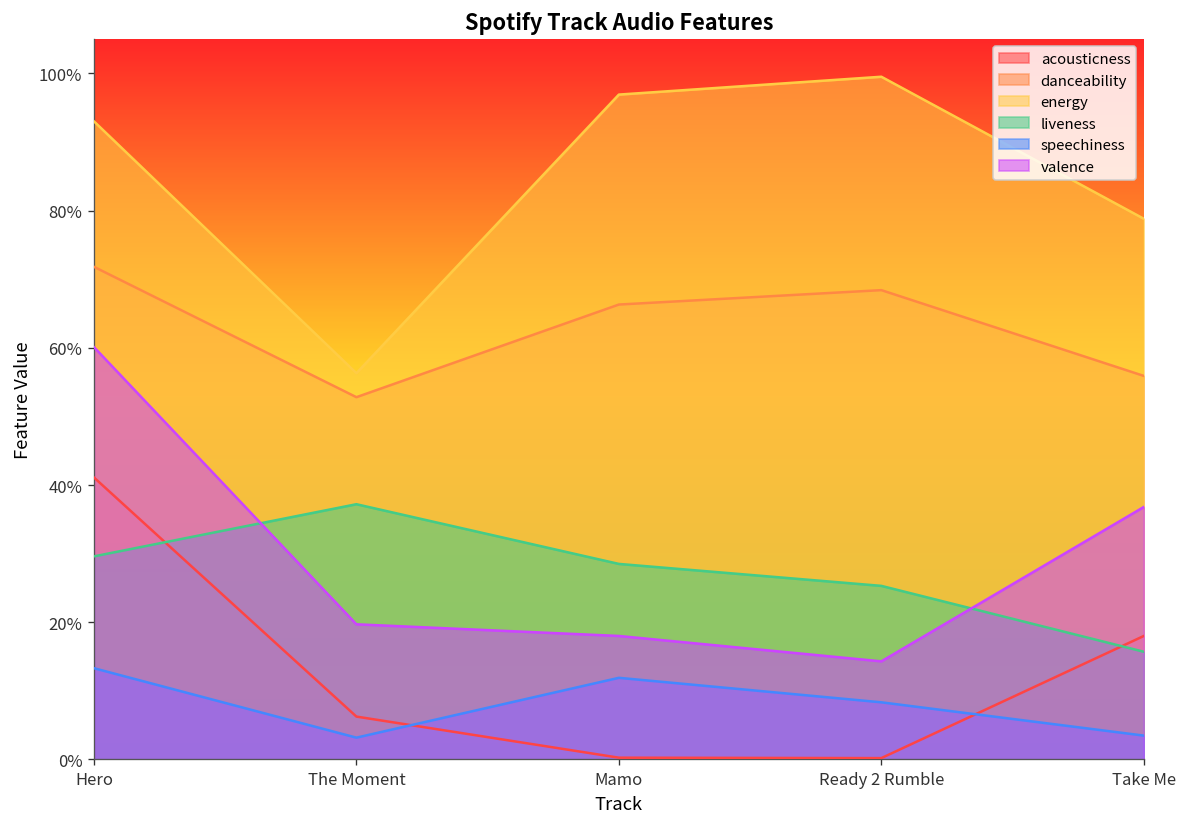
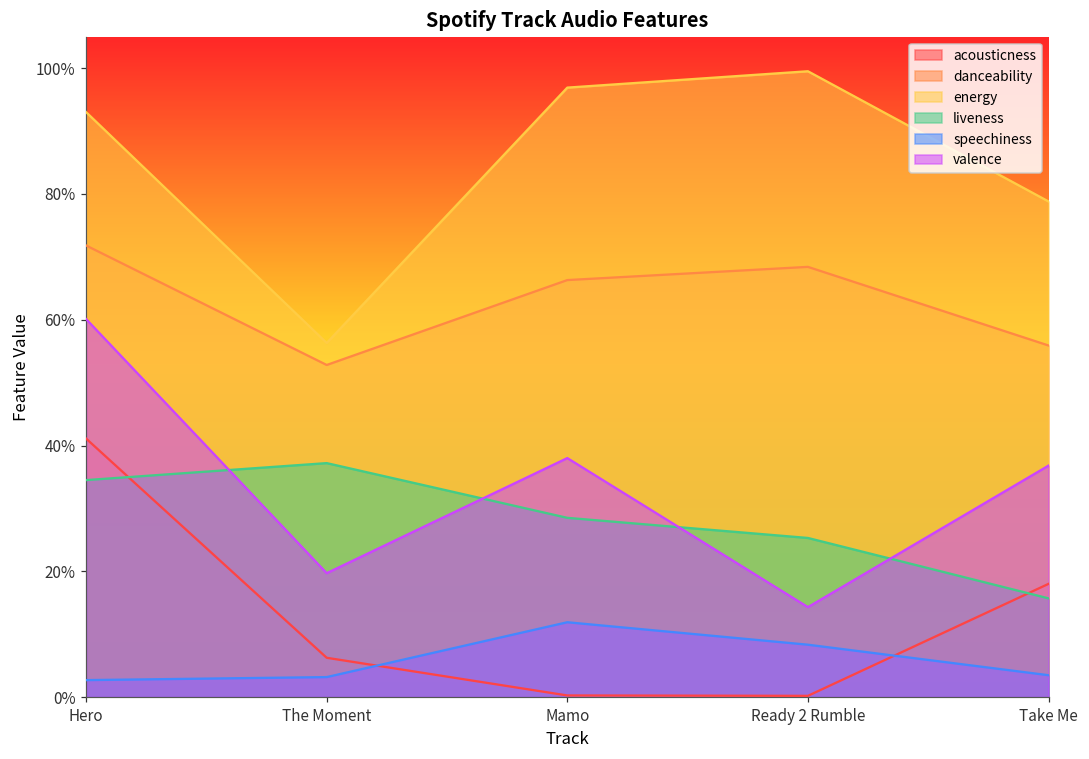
liveness, Hero: 30% -> 35%
speechiness, Hero: 13% -> 3%
valence, Mamo: 18% -> 38%
